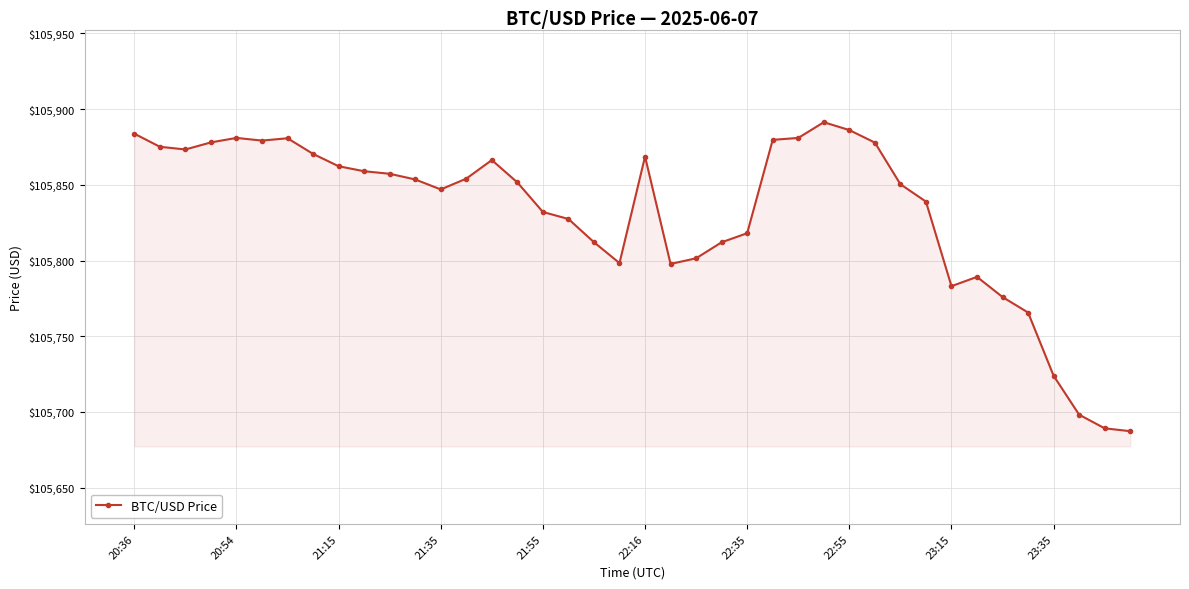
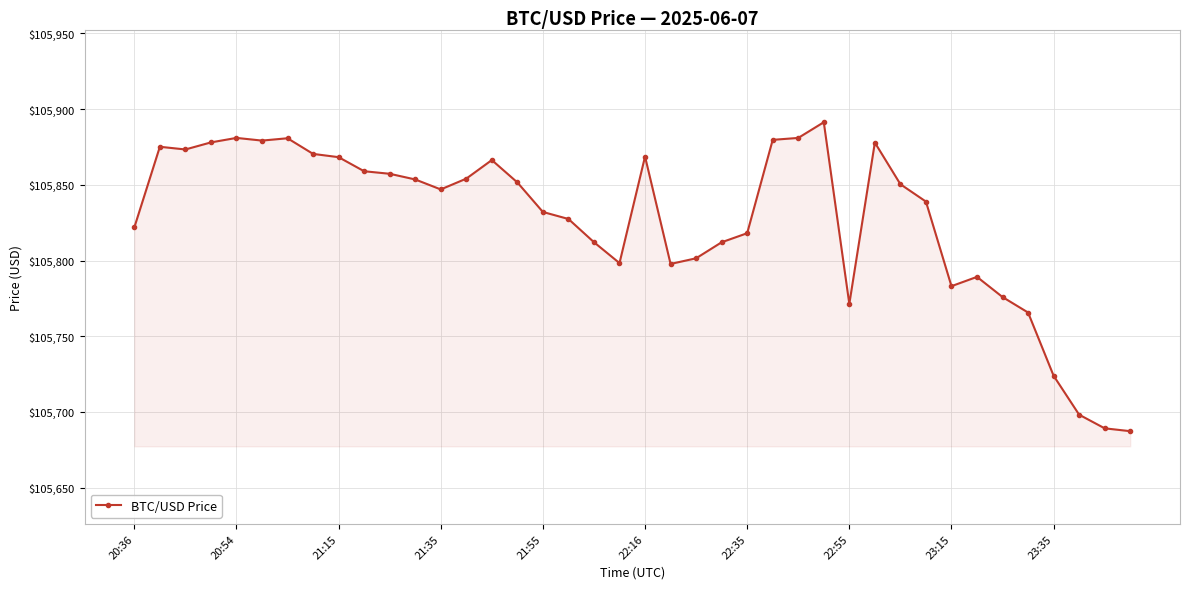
20:36: $105,884 -> $105,822
21:15: $105,862 -> $105,868
22:55: $105,886 -> $105,771
